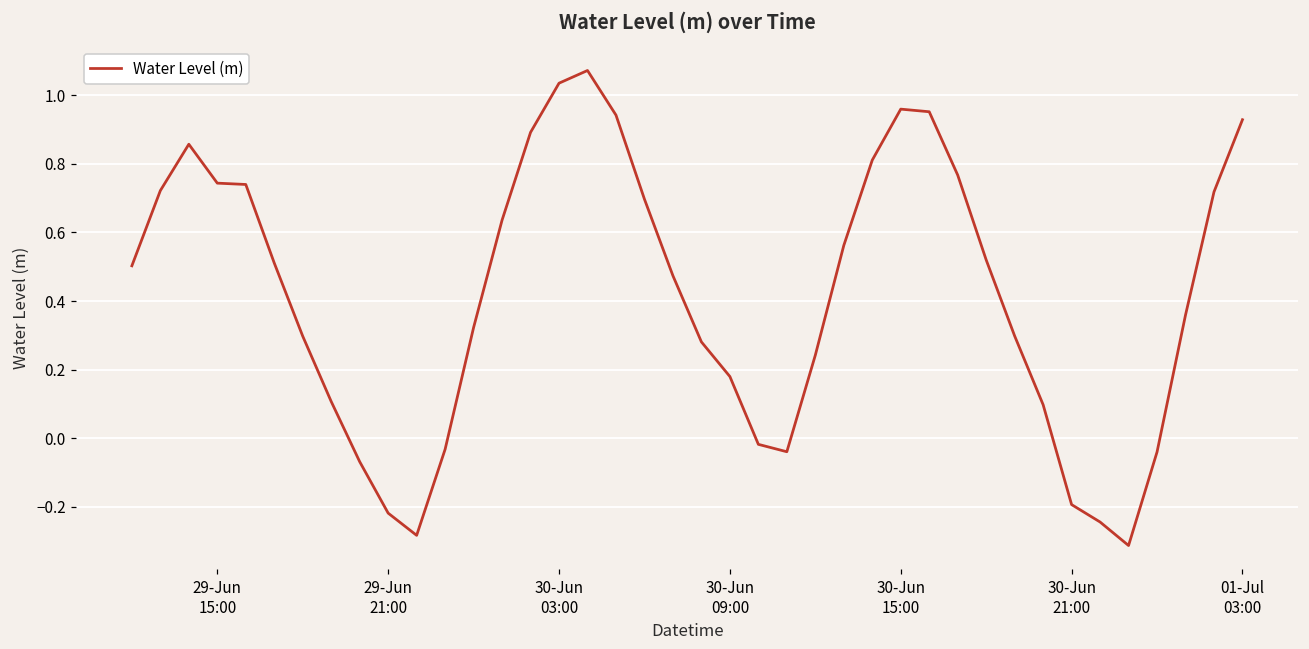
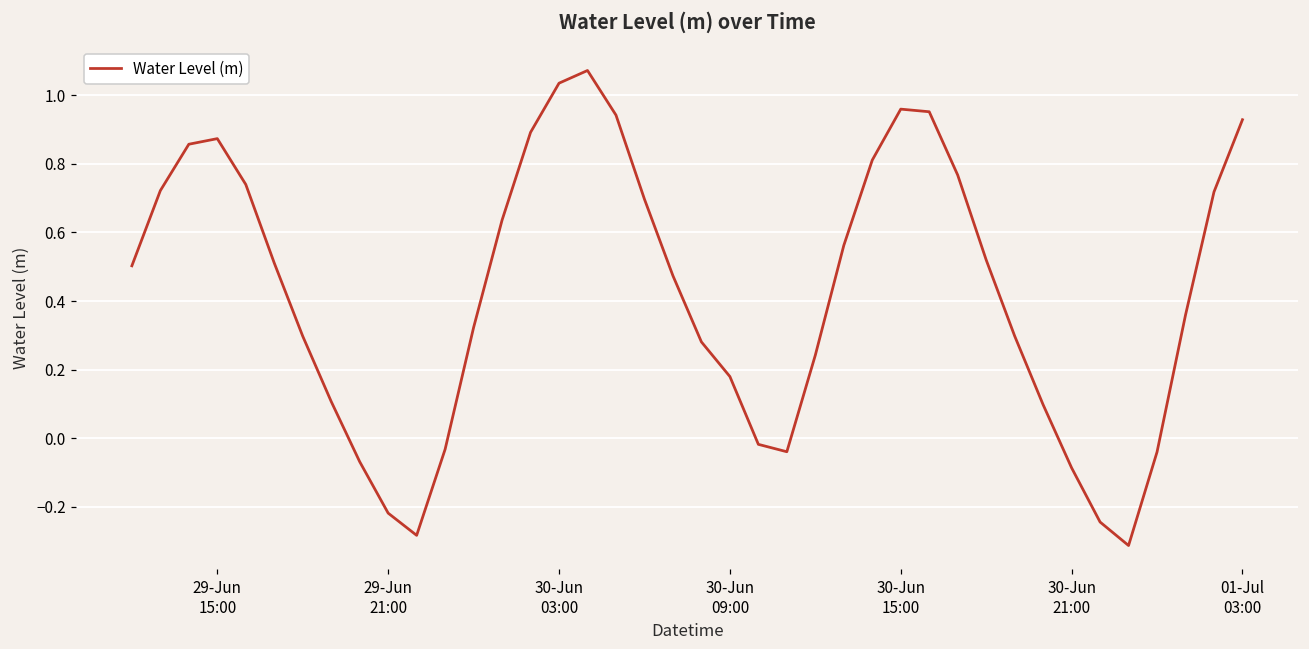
29-Jun 15:00: 0.74 -> 0.87
30-Jun 21:00: -0.19 -> -0.09
